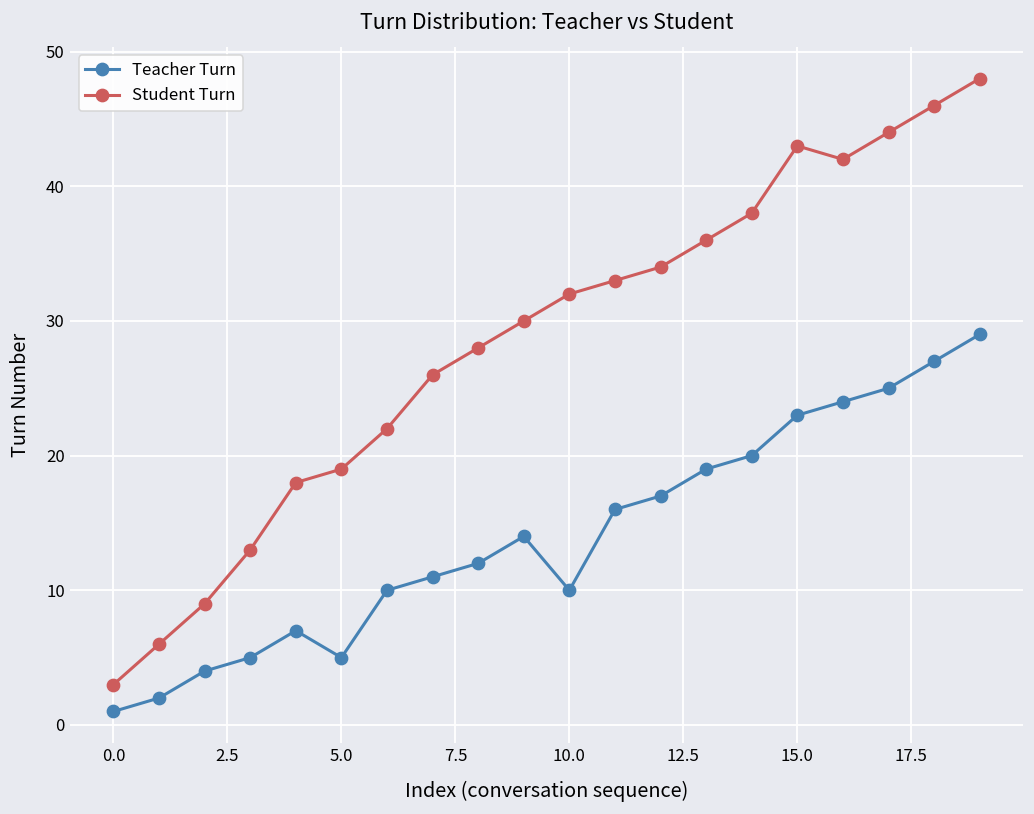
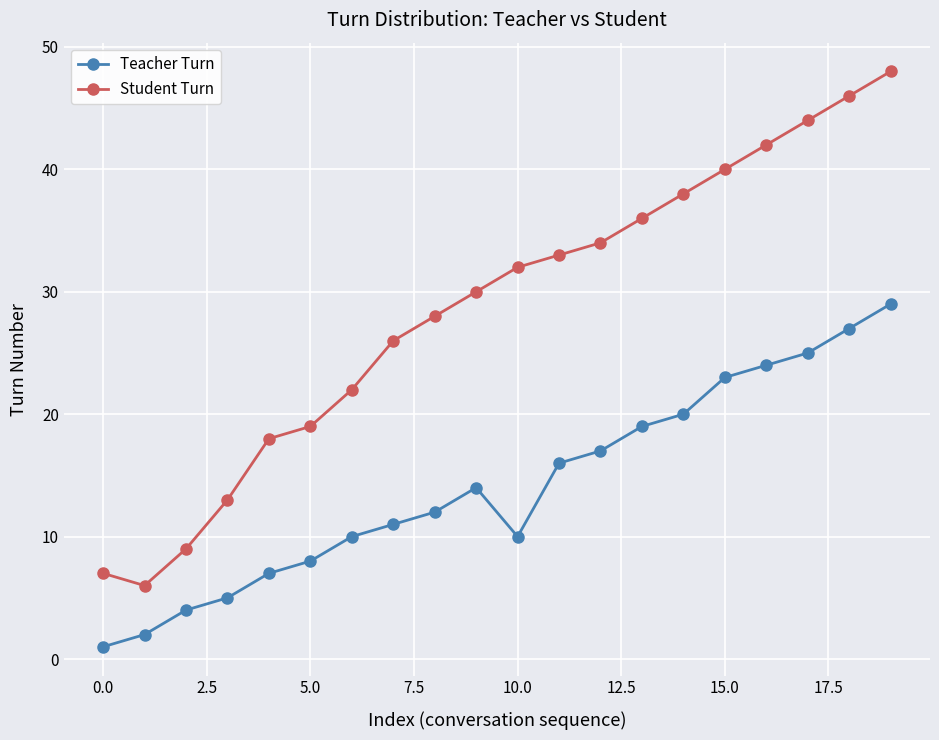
Student Turn, 0.0: 3 -> 7
Teacher Turn, 5.0: 5 -> 8
Student Turn, 15.0: 43 -> 40
